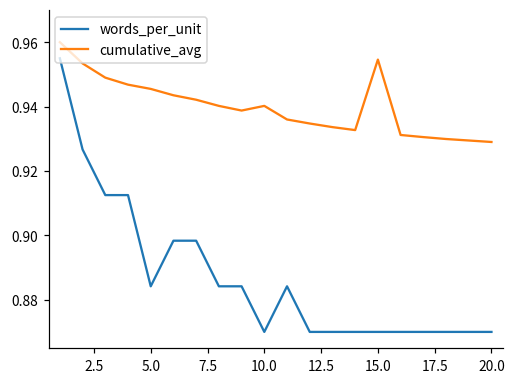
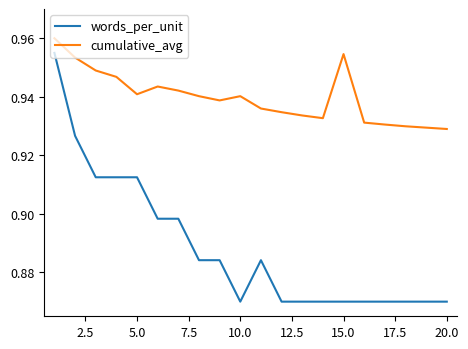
words_per_unit, 5.0: 0.884 -> 0.913
cumulative_avg, 5.0: 0.945 -> 0.941
